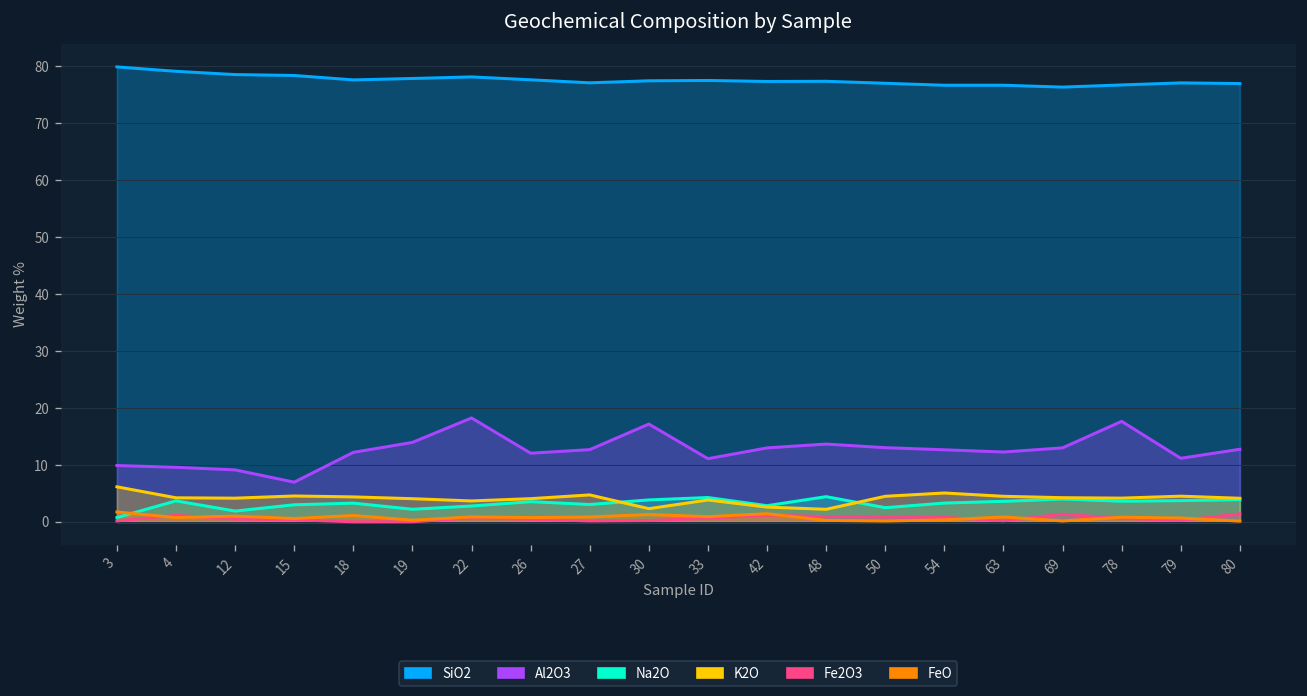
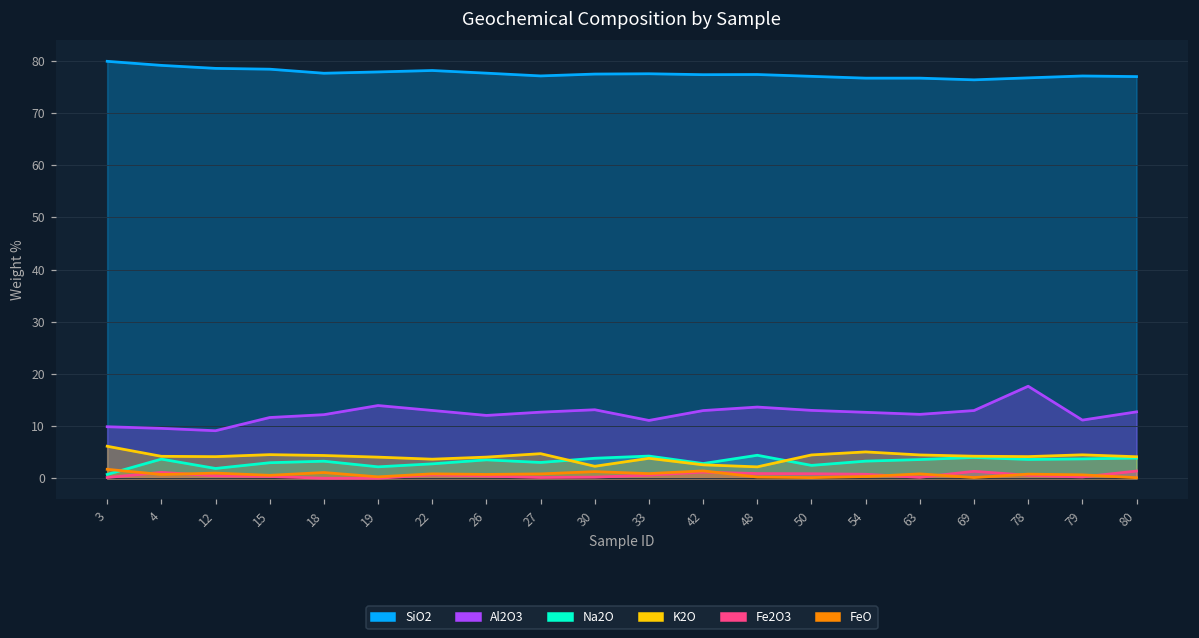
Al2O3, 15: 7 -> 12
Al2O3, 22: 18 -> 13
Al2O3, 30: 17 -> 13
